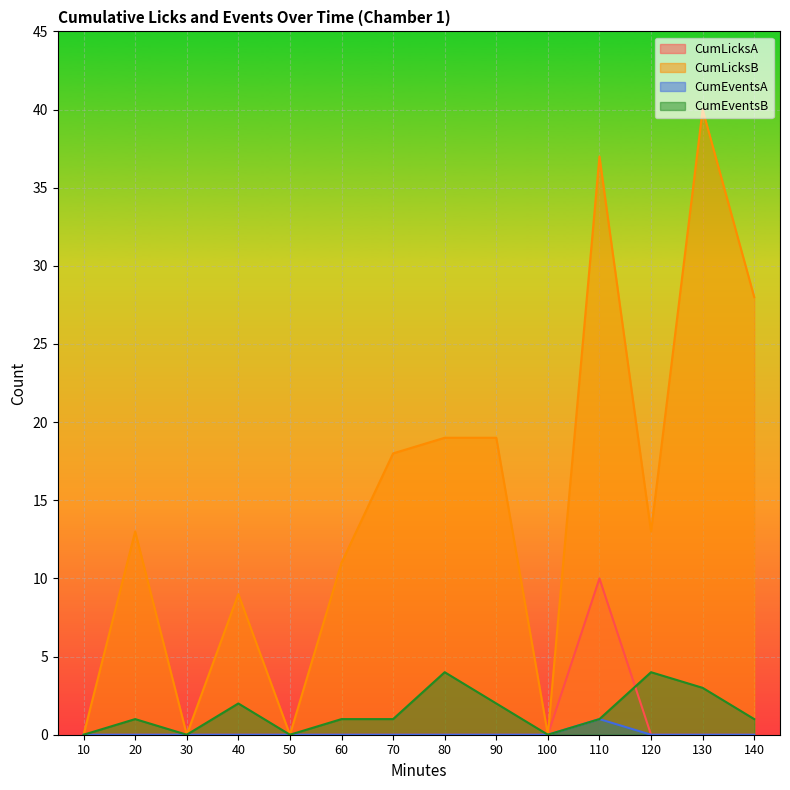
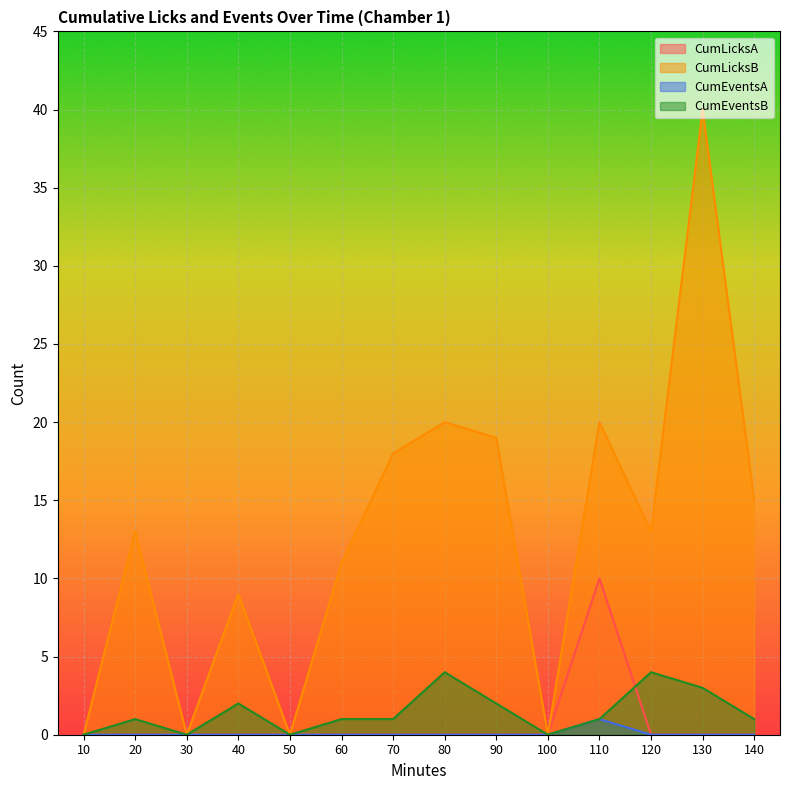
CumLicksB, 80: 19 -> 20
CumLicksB, 110: 37 -> 20
CumLicksB, 140: 28 -> 15
